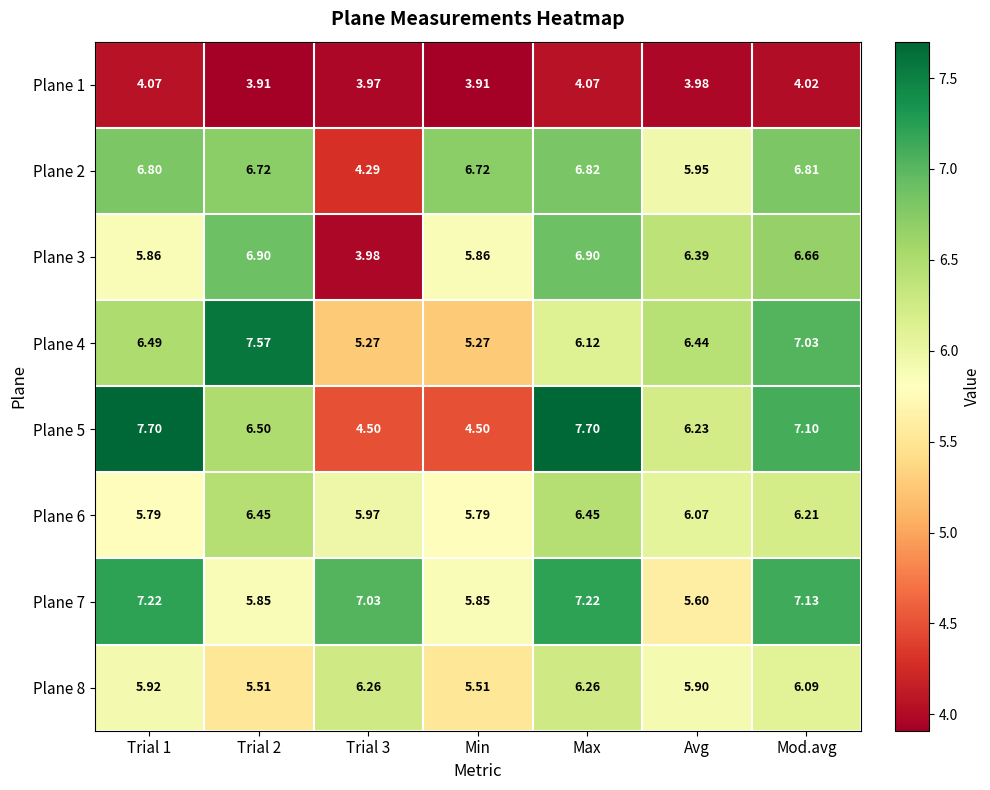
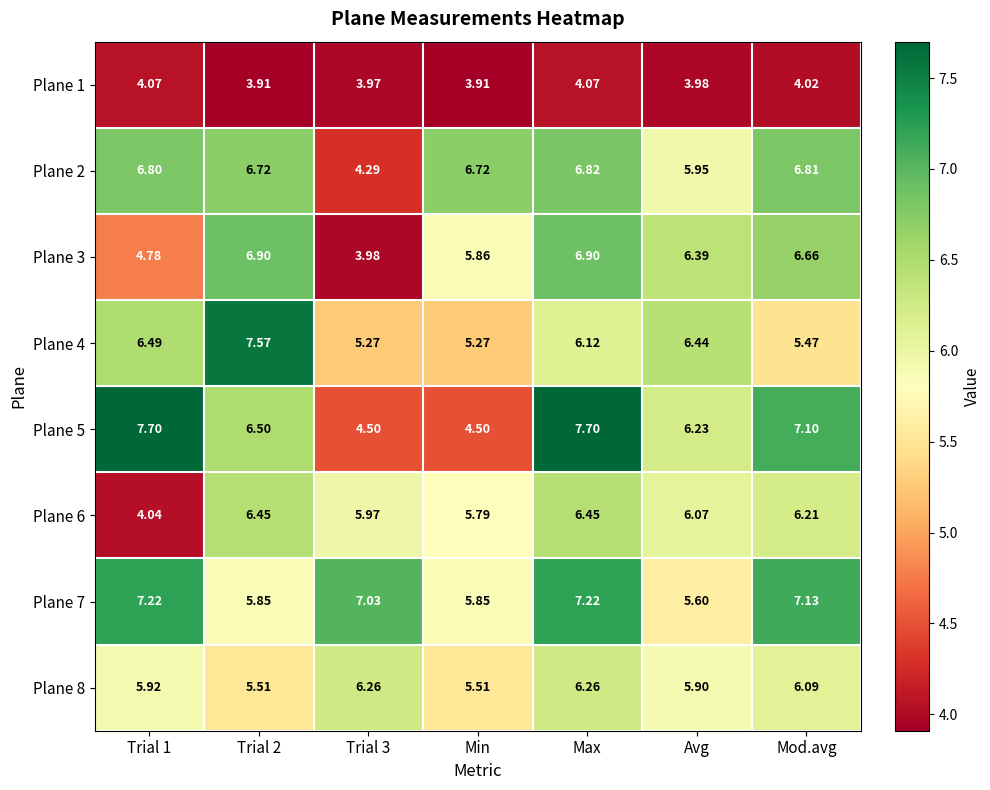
Plane 3, Trial 1: 5.86 -> 4.78
Plane 4, Mod.avg: 7.03 -> 5.47
Plane 6, Trial 1: 5.79 -> 4.04
